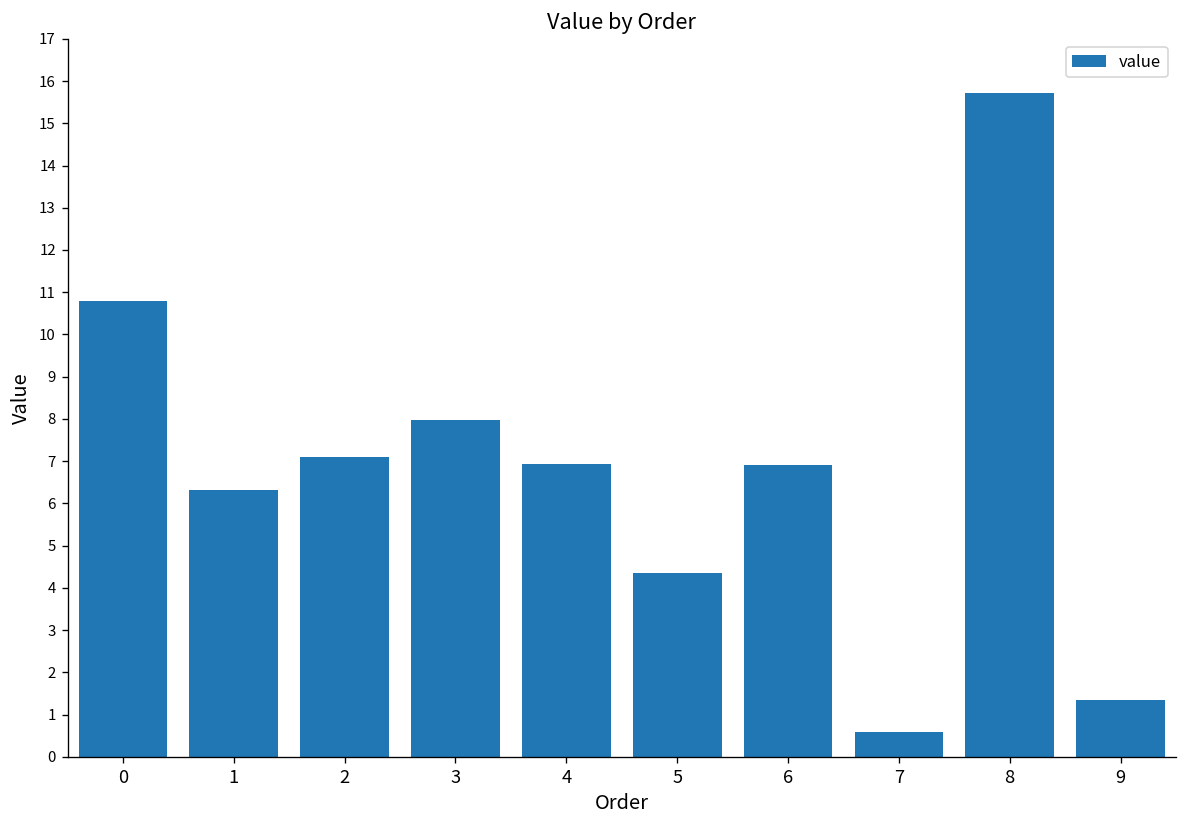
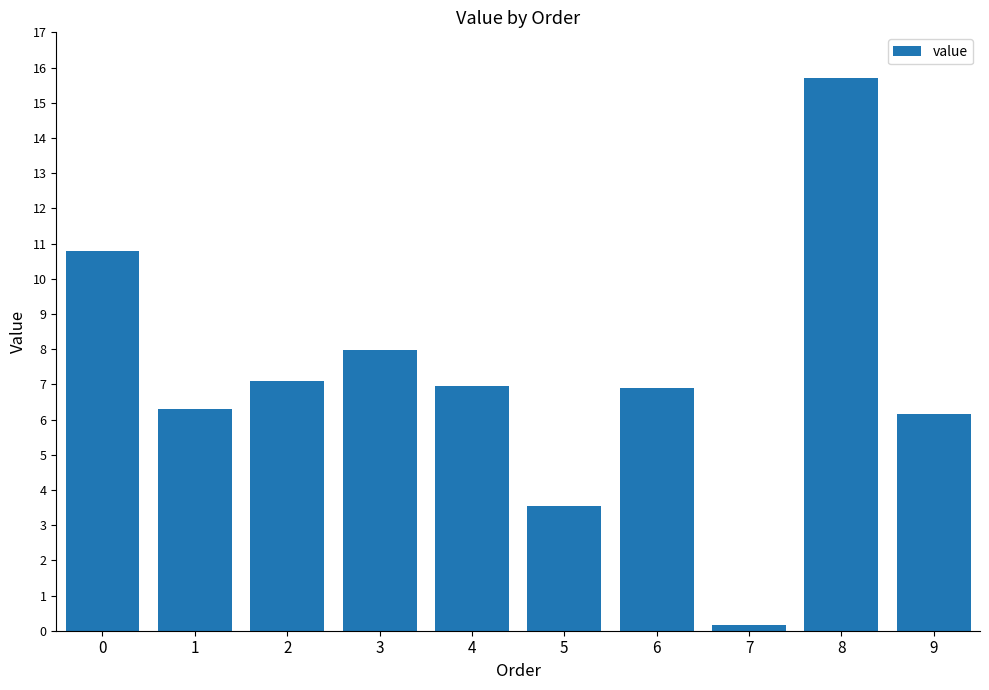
5: 4.4 -> 3.6
7: 0.6 -> 0.2
9: 1.3 -> 6.2
